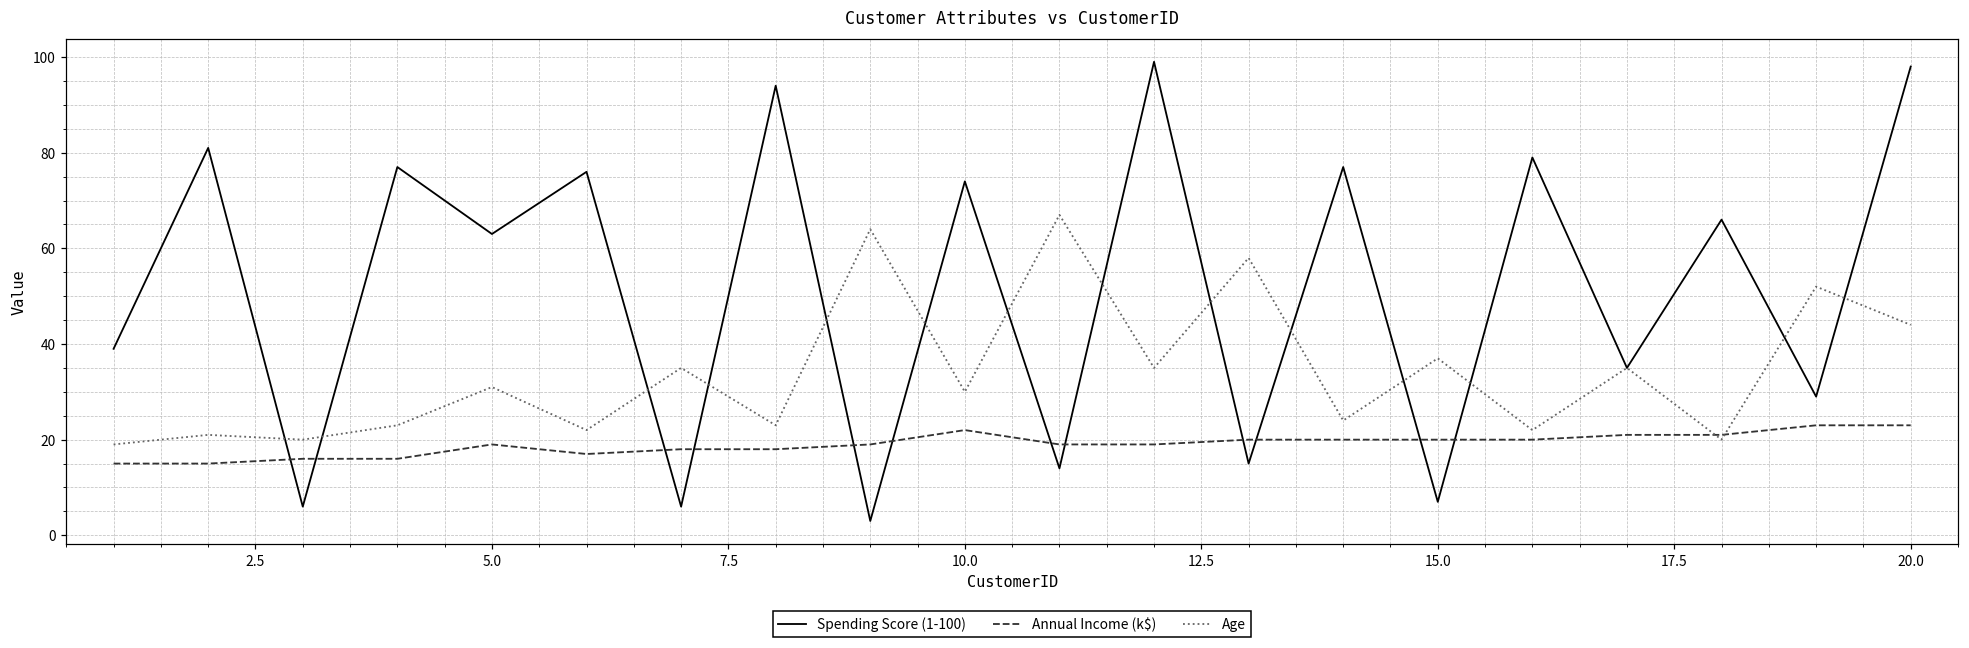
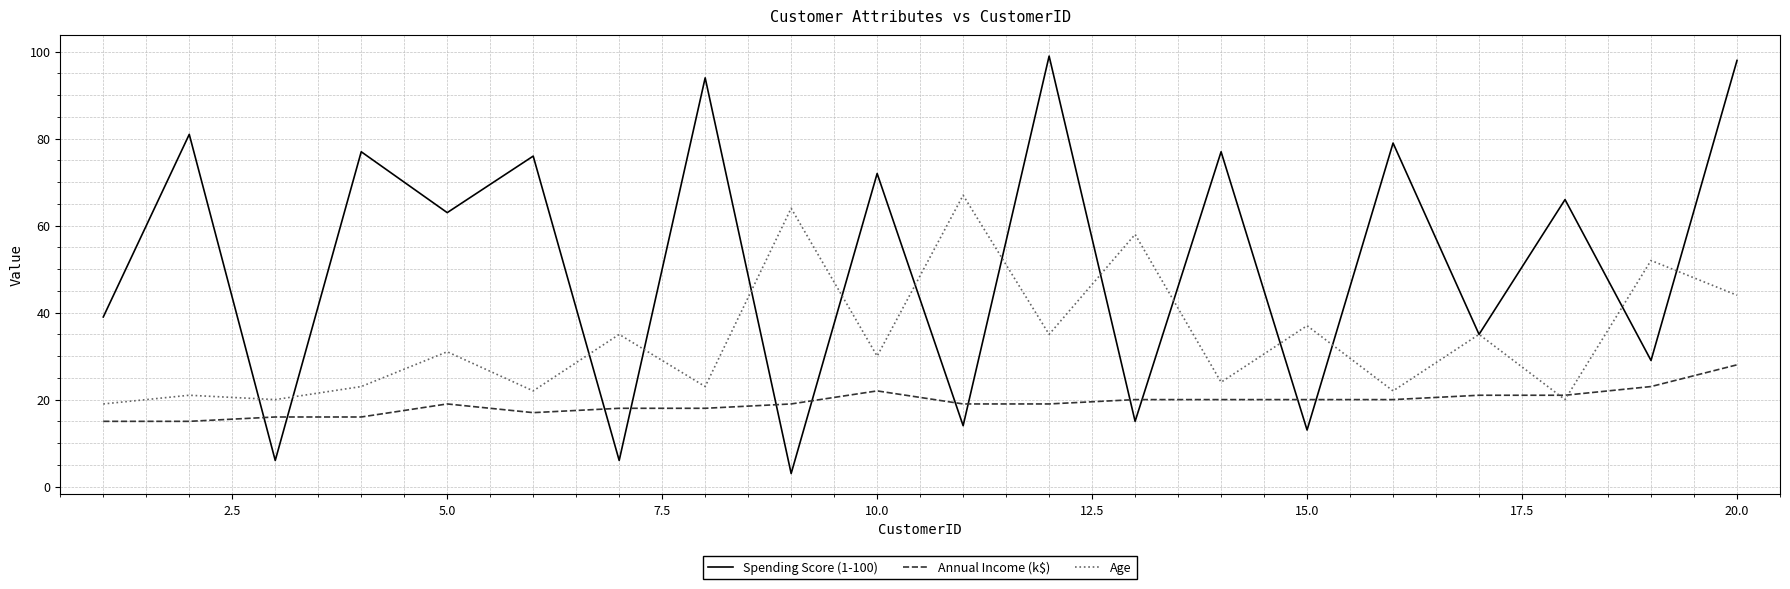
Spending Score (1-100), 10.0: 74 -> 72
Spending Score (1-100), 15.0: 7 -> 13
Annual Income (k$), 20.0: 23 -> 28
